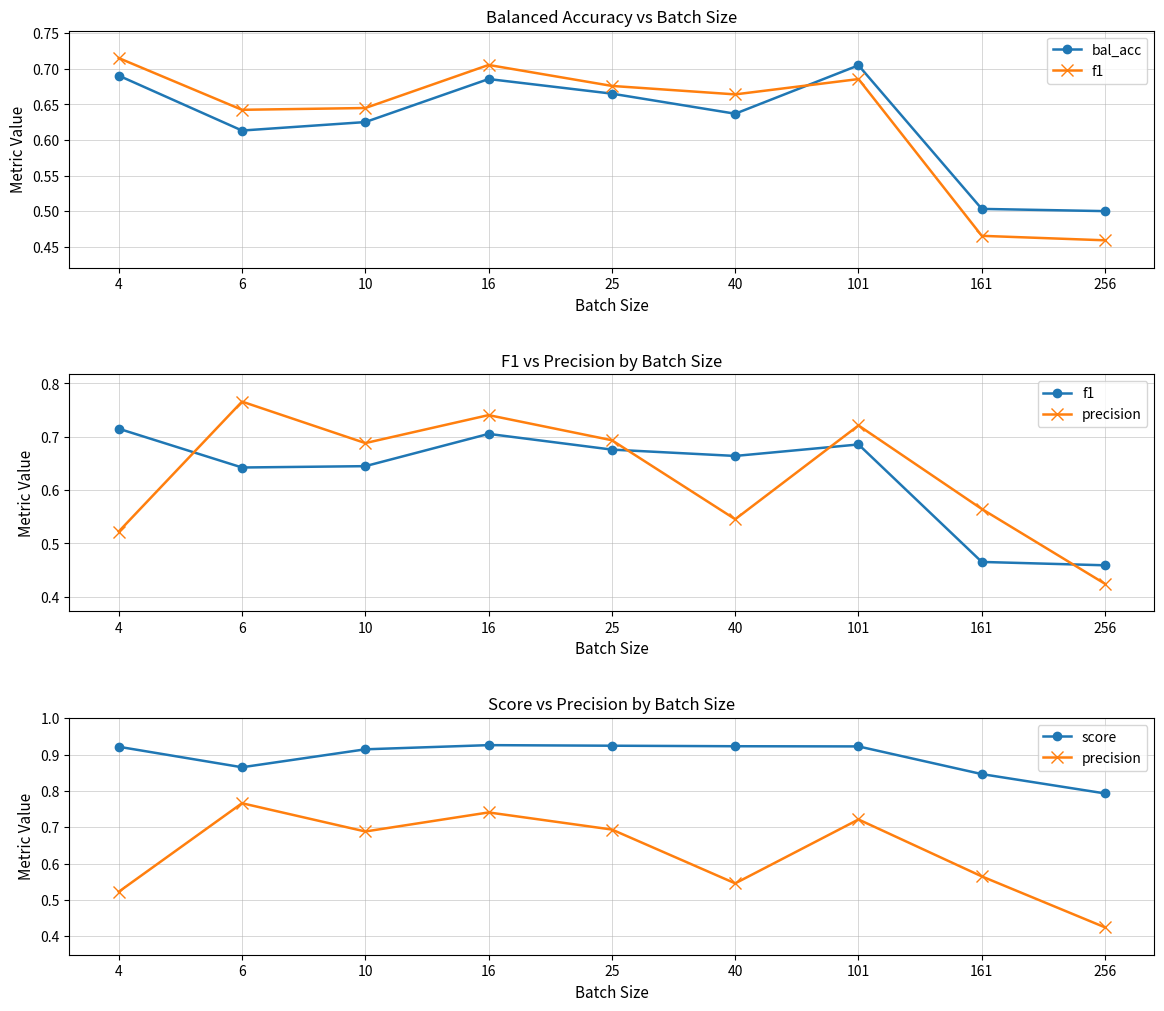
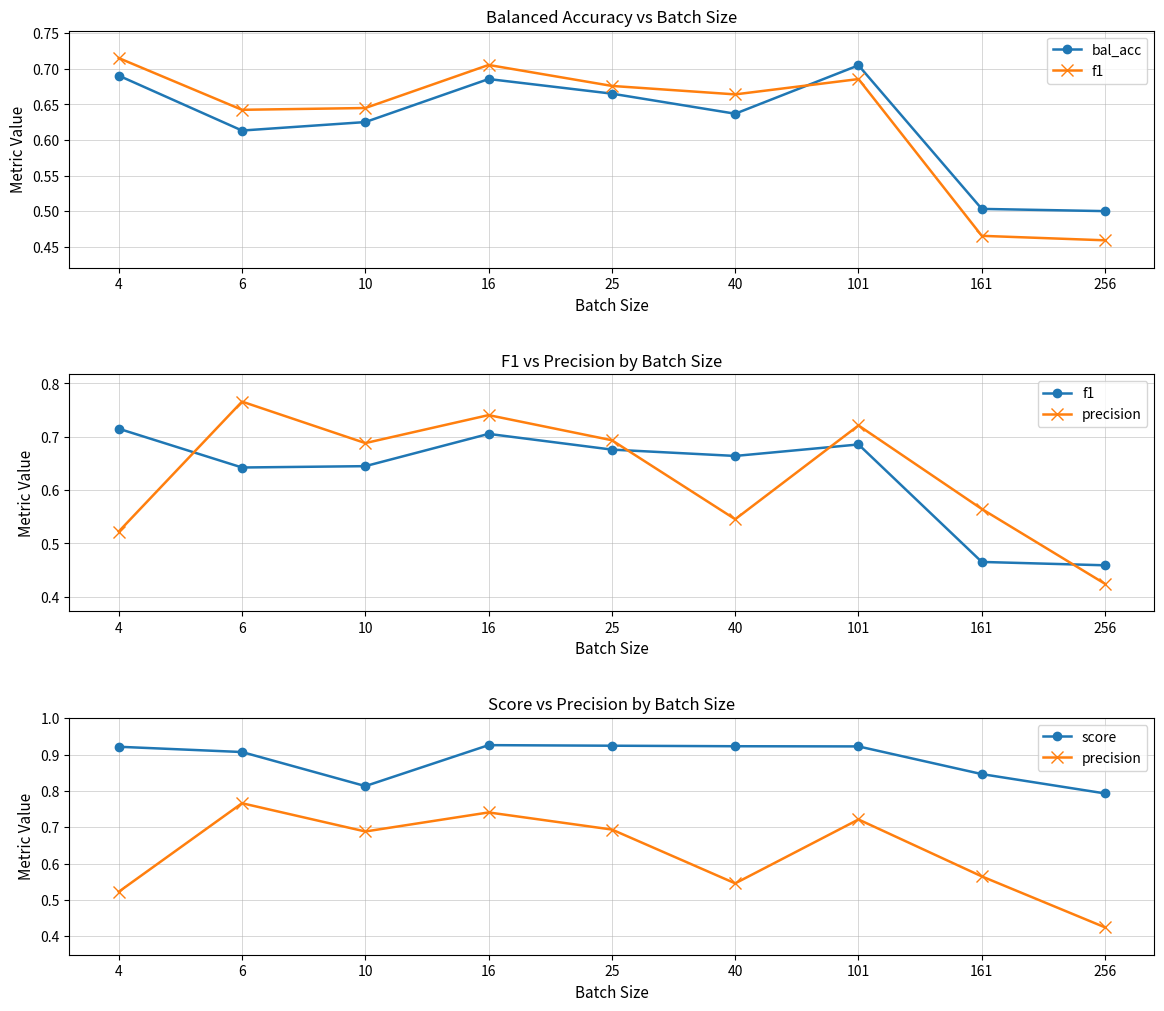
Score vs Precision by Batch Size, score, 6: 0.87 -> 0.91
Score vs Precision by Batch Size, score, 10: 0.91 -> 0.81
